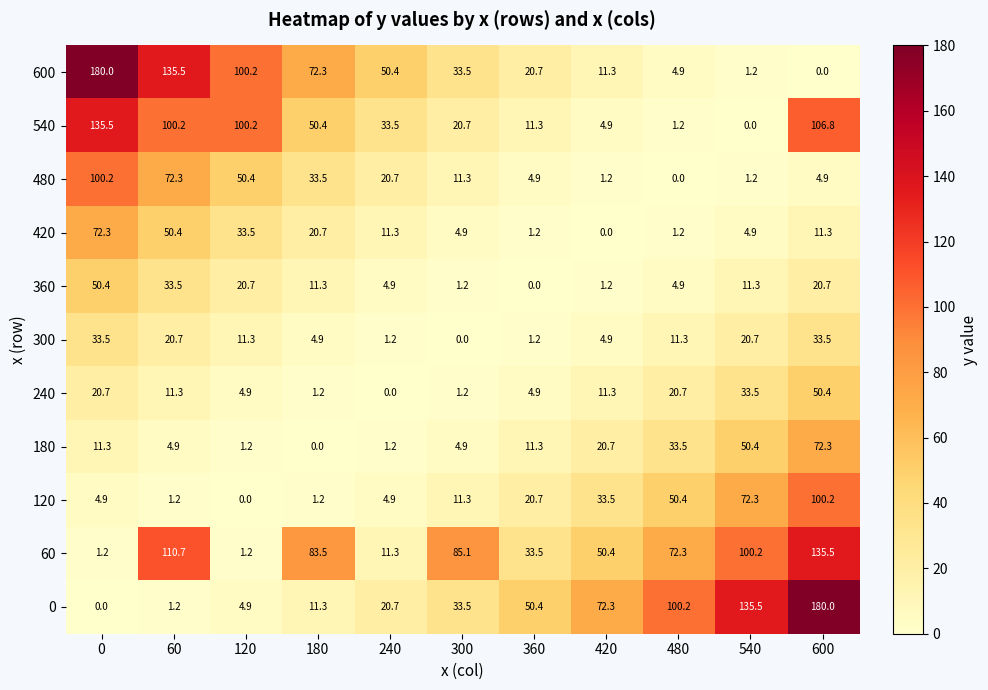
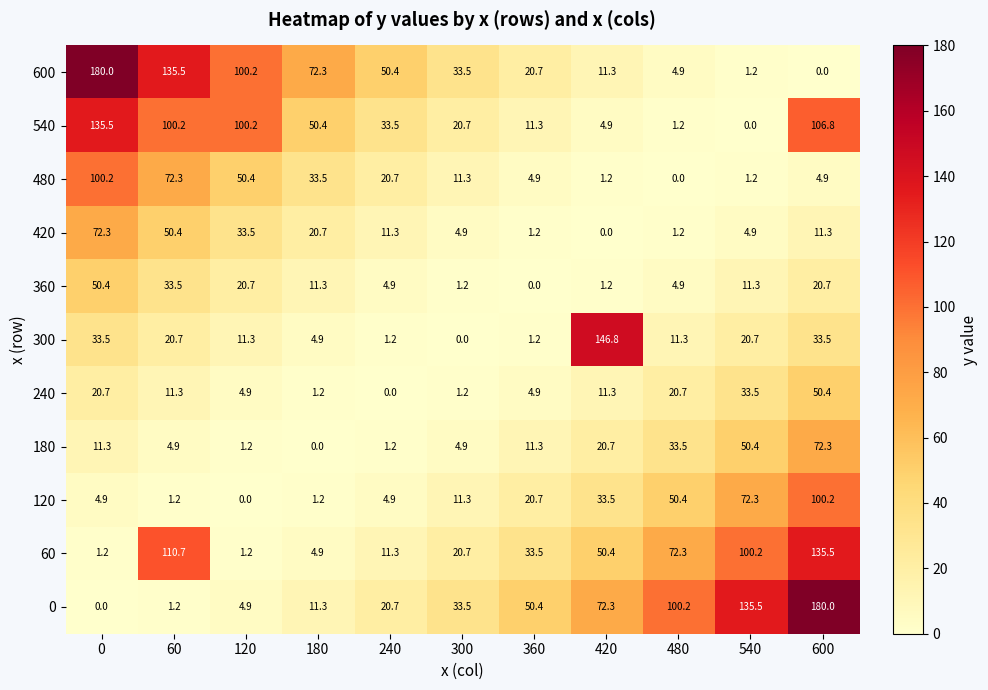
300, 420: 4.9 -> 146.8
60, 180: 83.5 -> 4.9
60, 300: 85.1 -> 20.7
